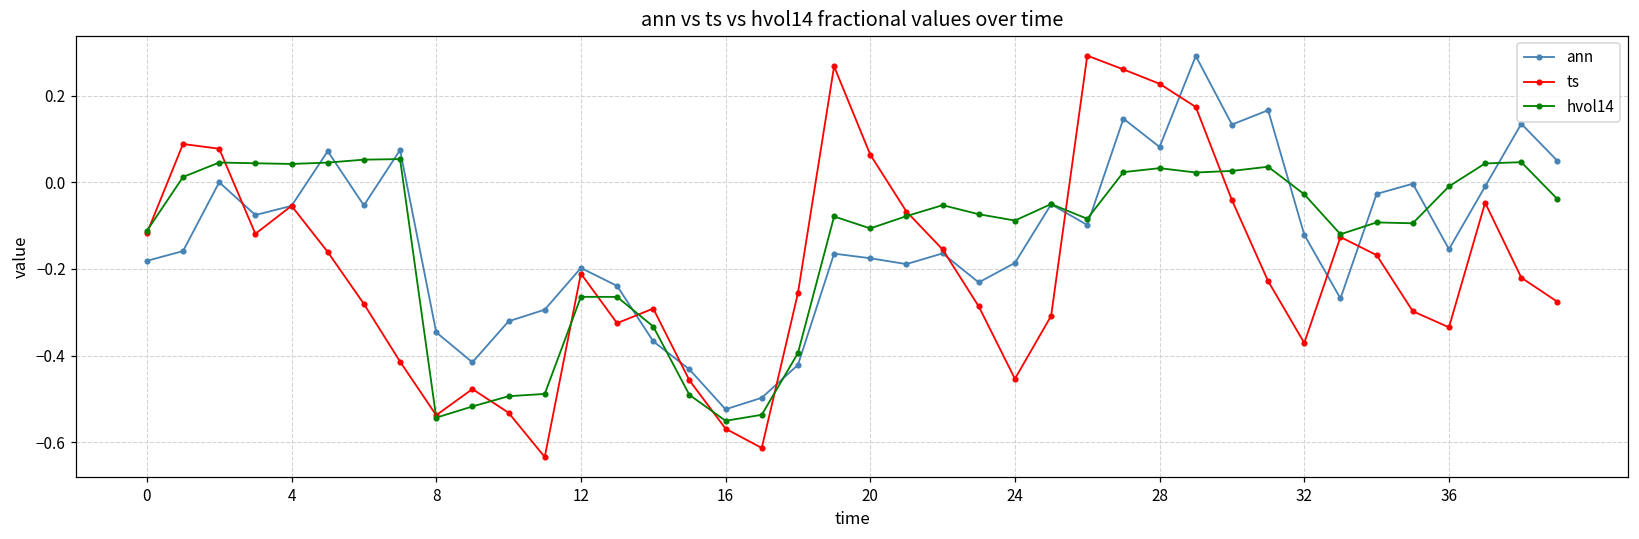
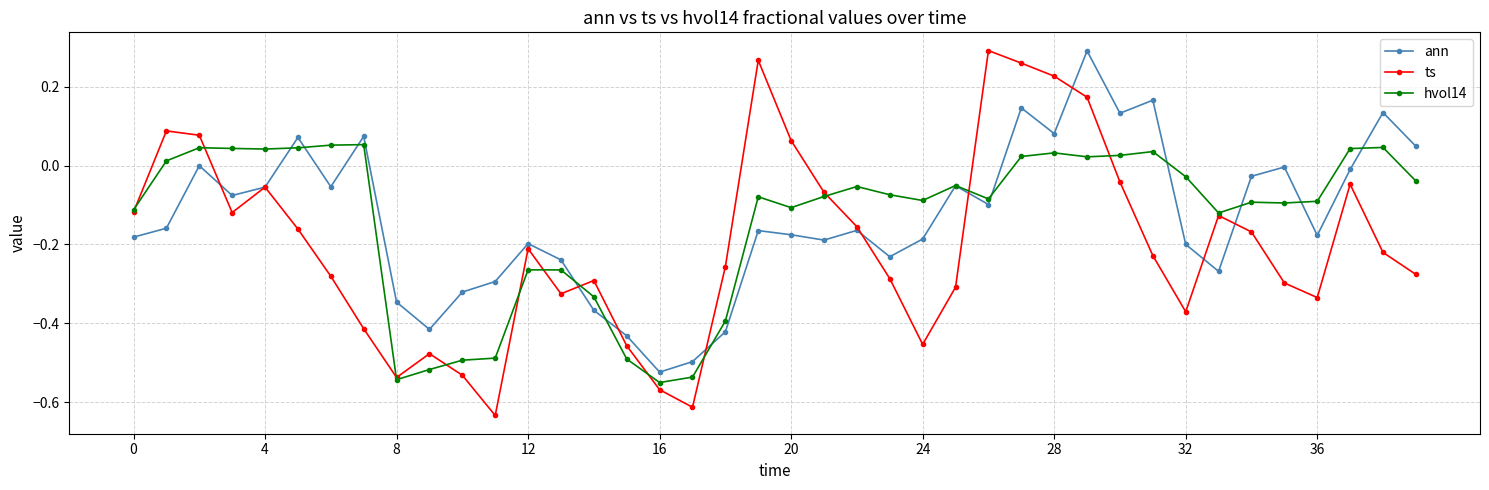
ann, 32: -0.12 -> -0.20
ann, 36: -0.15 -> -0.18
hvol14, 36: -0.01 -> -0.09
